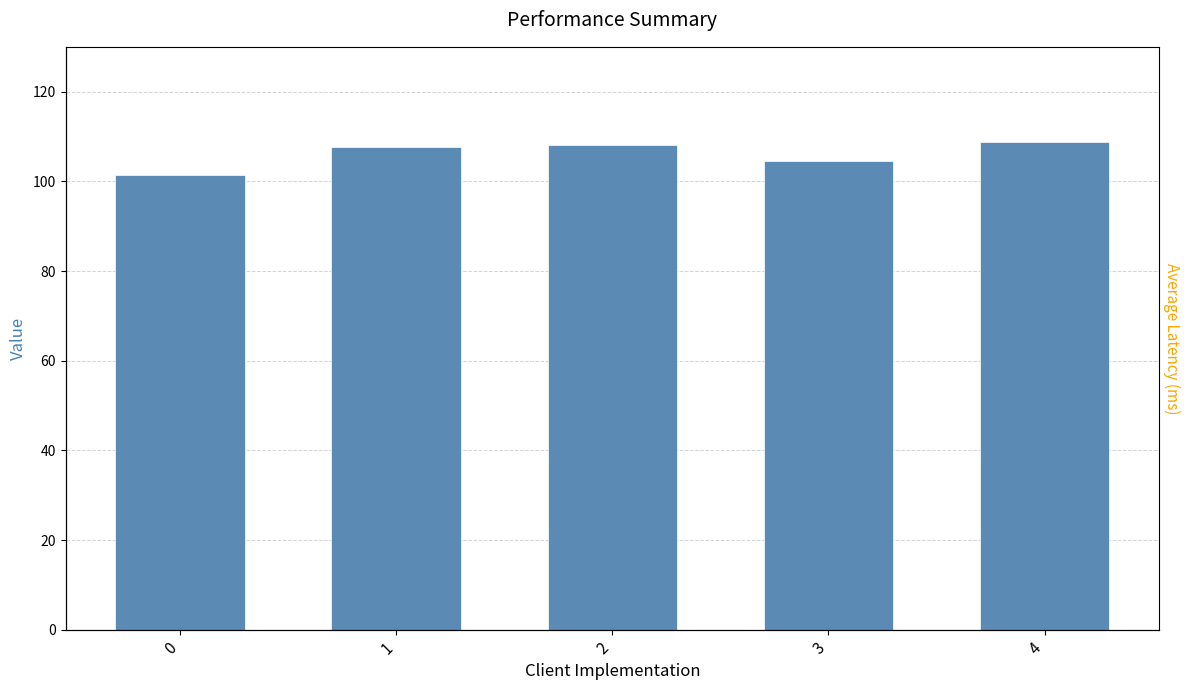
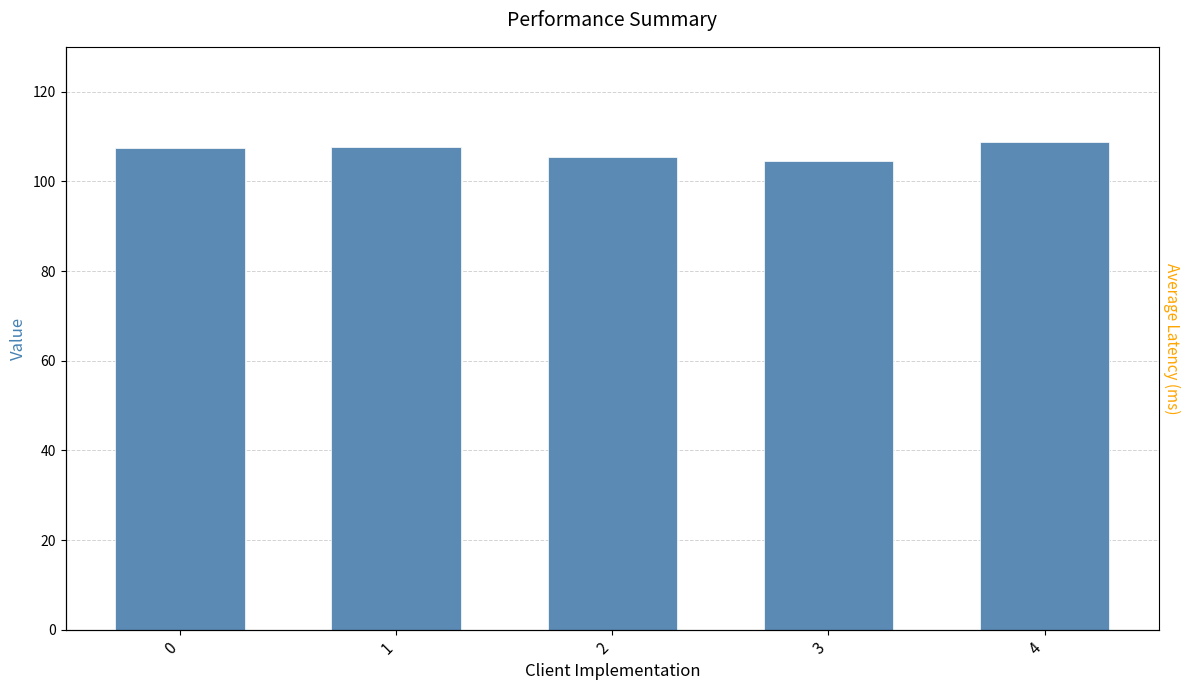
0: 101 -> 107
2: 108 -> 106
